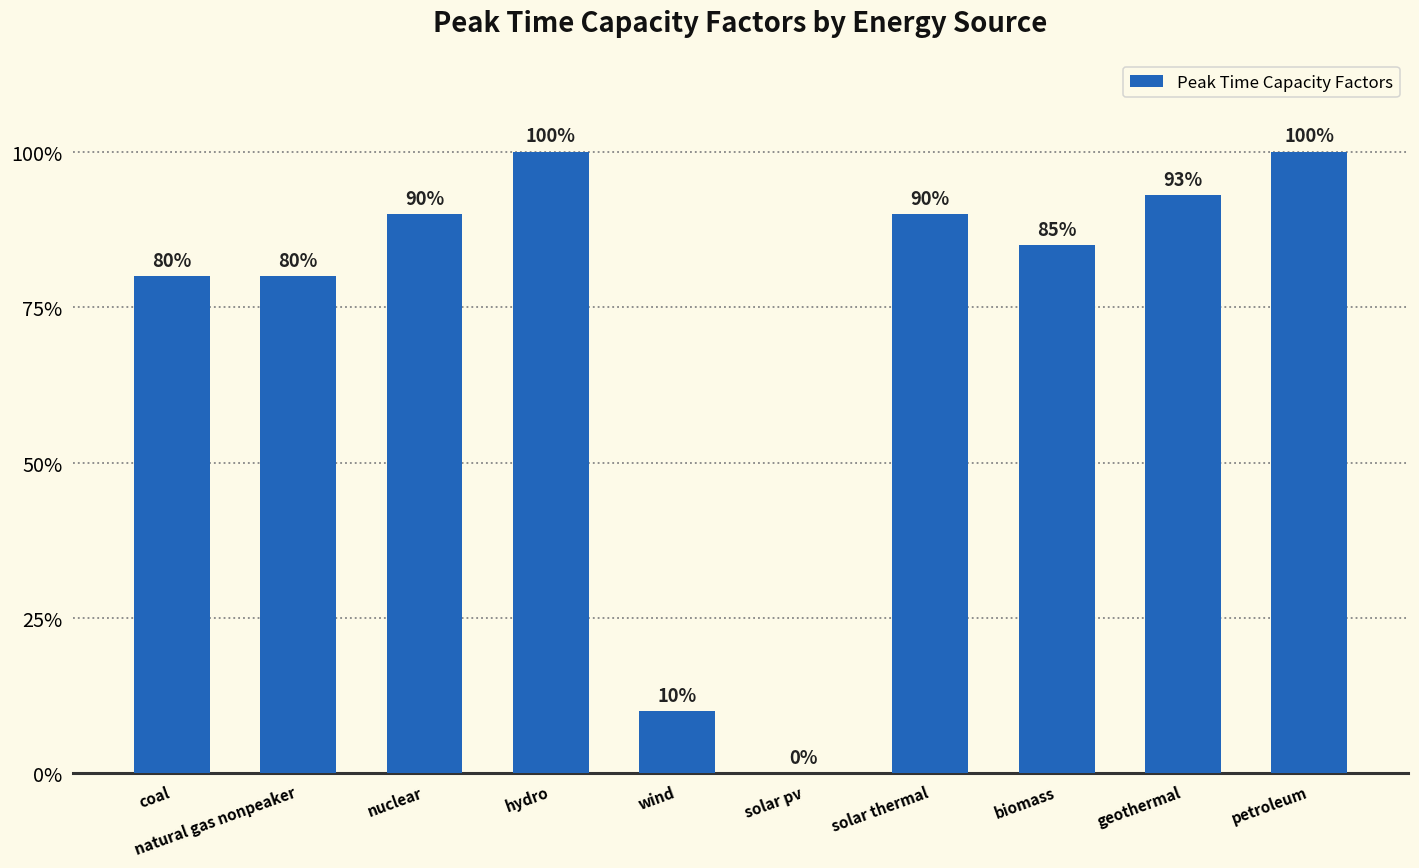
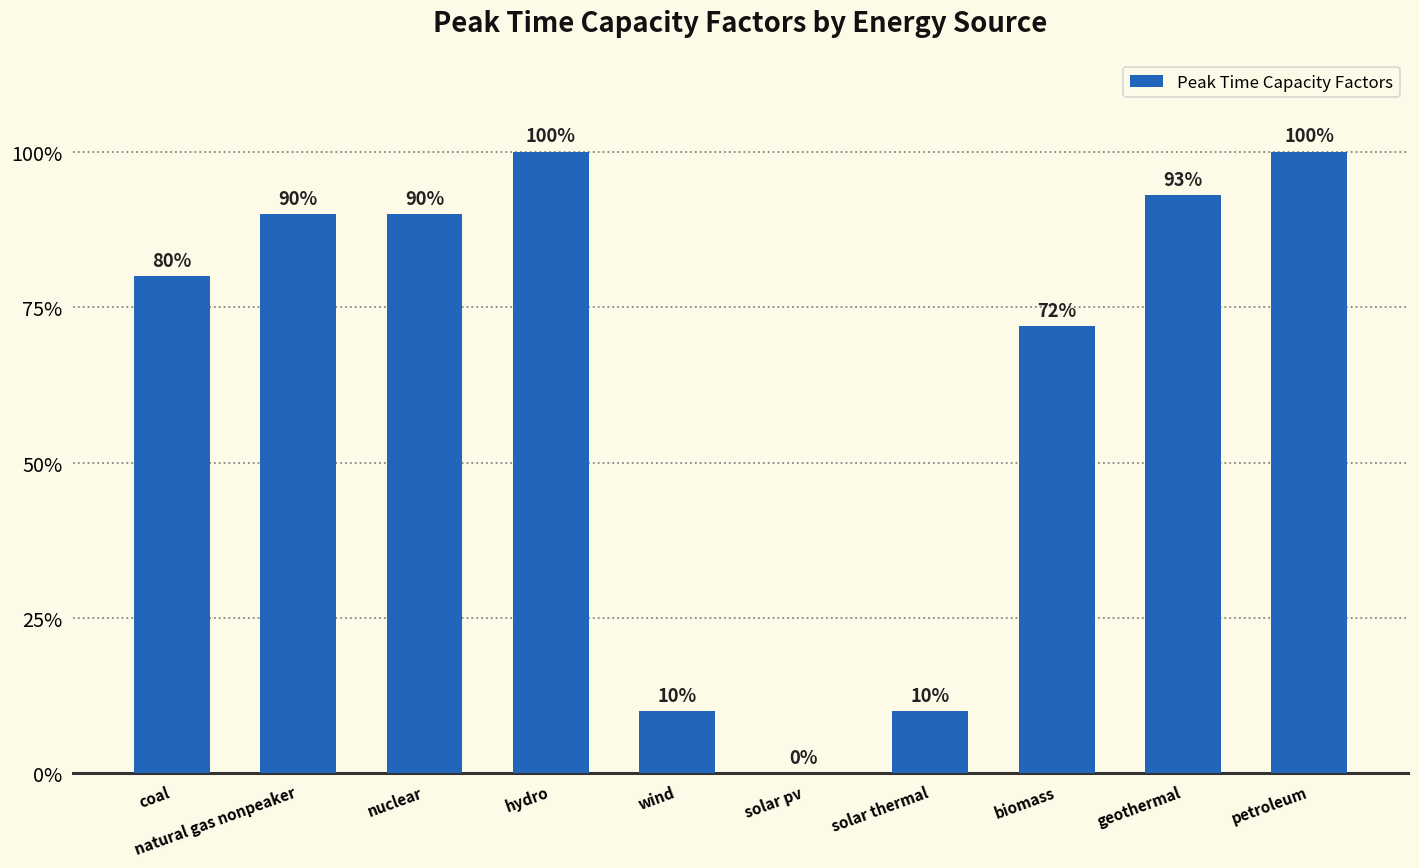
natural gas nonpeaker: 80% -> 90%
solar thermal: 90% -> 10%
biomass: 85% -> 72%
